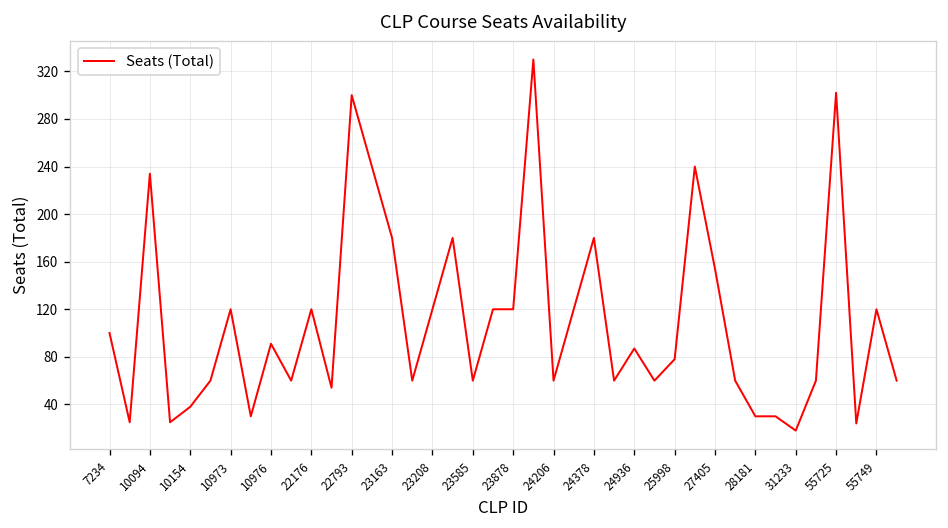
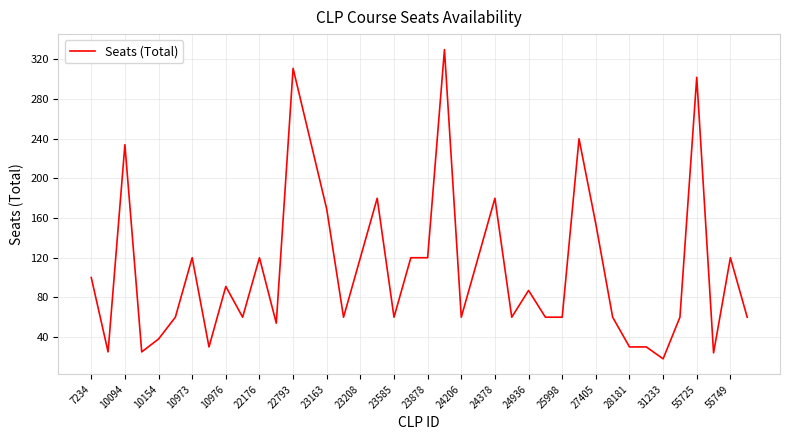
22793: 300 -> 310
23163: 180 -> 170
25998: 80 -> 60
